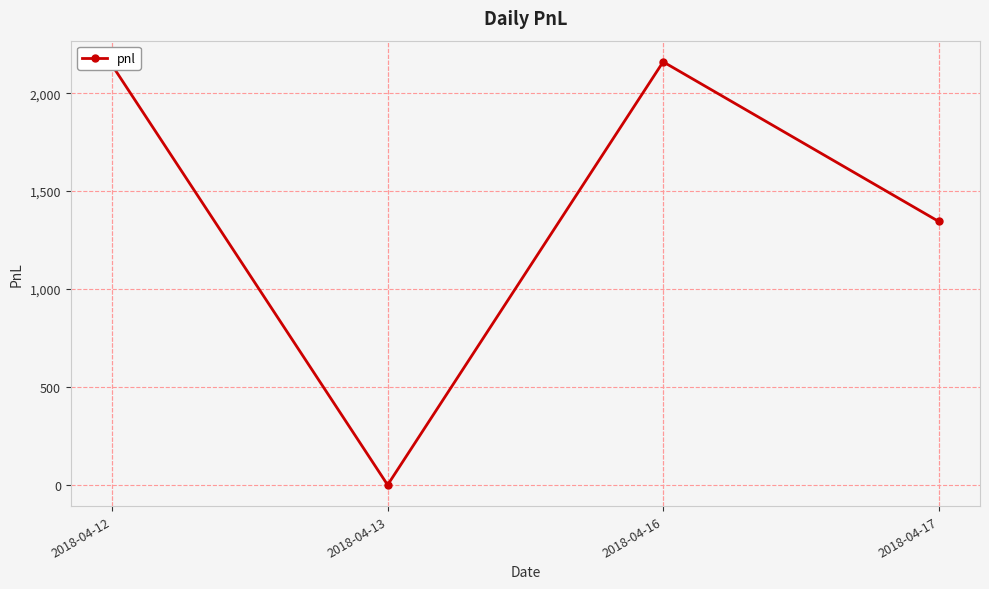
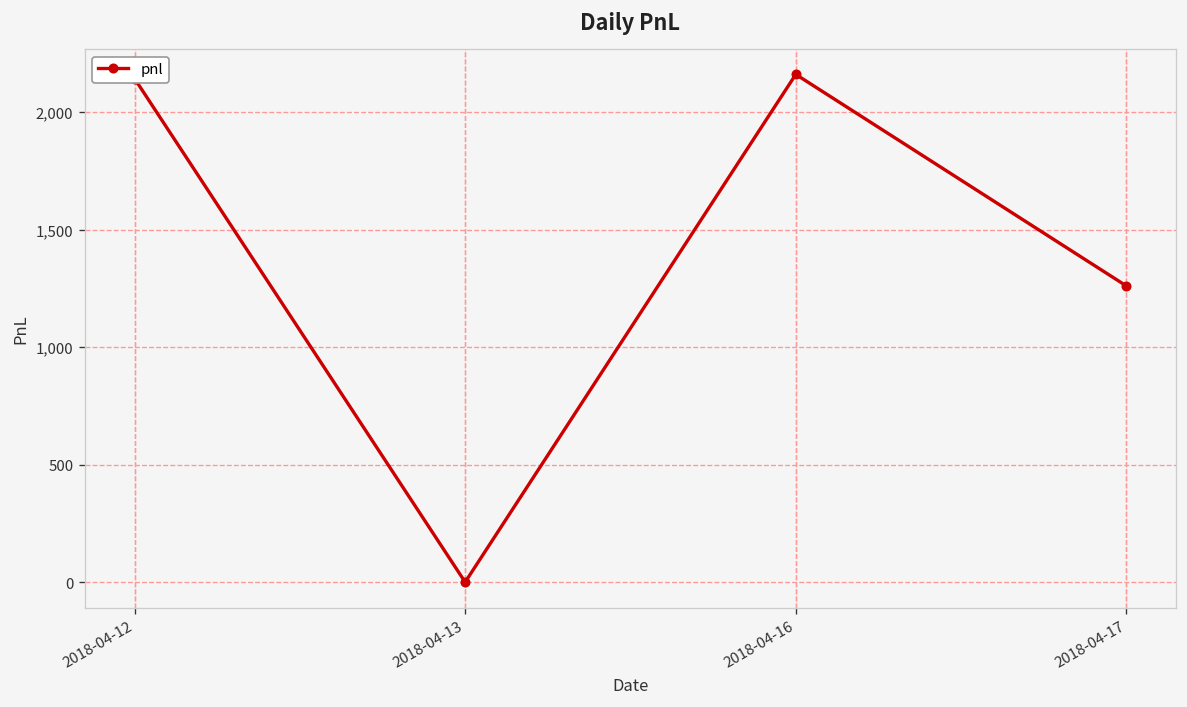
2018-04-17: 1,350 -> 1,260
